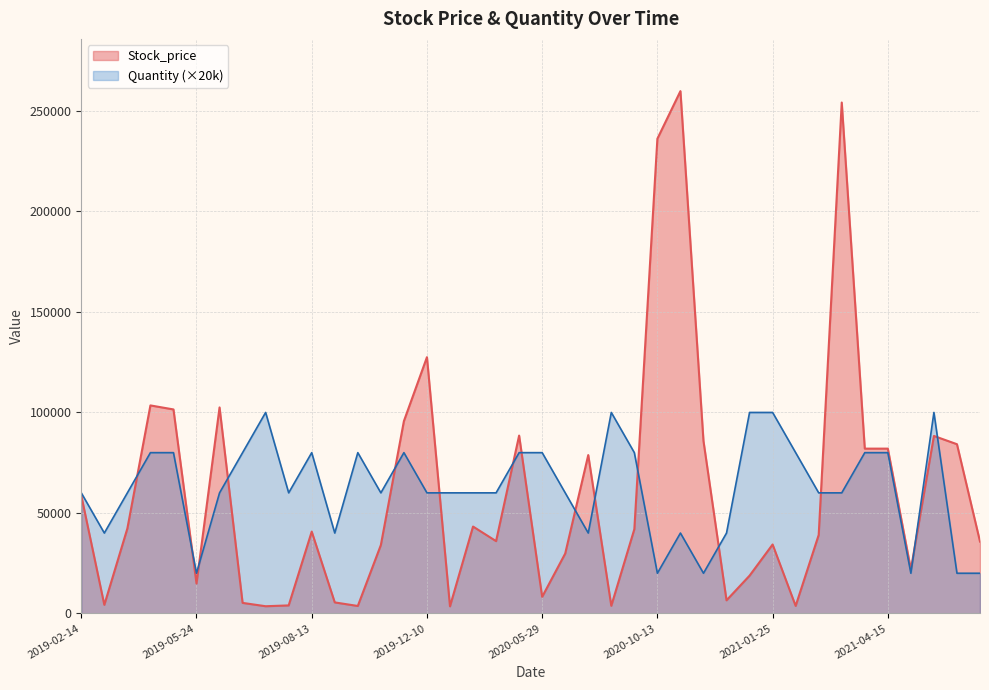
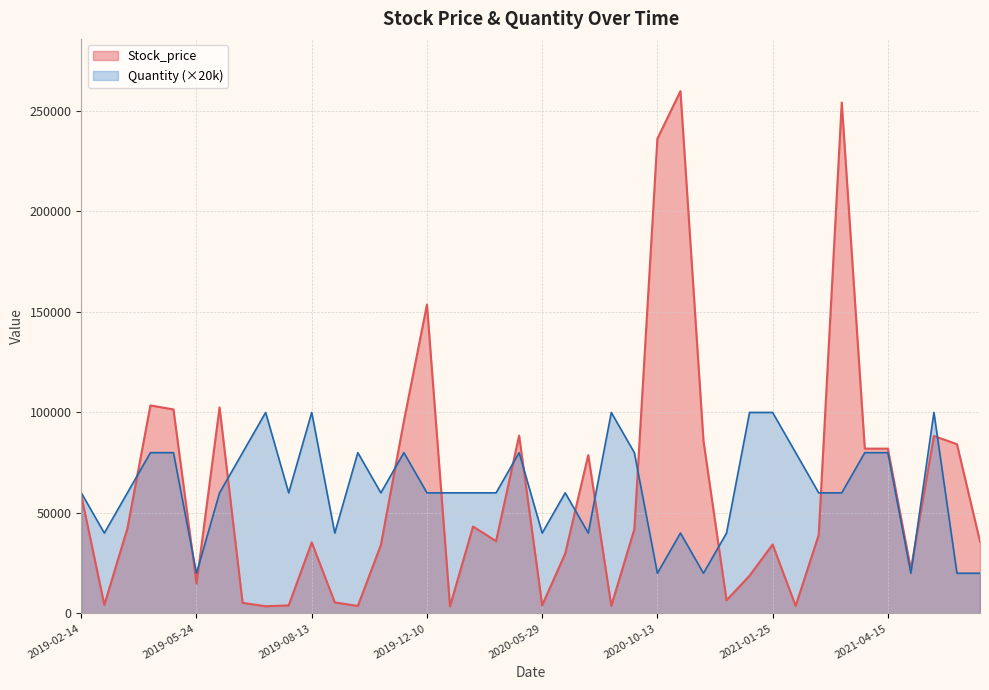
Stock_price, 2019-08-13: 41000 -> 35000
Quantity (×20k), 2019-08-13: 80000 -> 100000
Stock_price, 2019-12-10: 128000 -> 154000
Stock_price, 2020-05-29: 8000 -> 4000
Quantity (×20k), 2020-05-29: 80000 -> 40000
